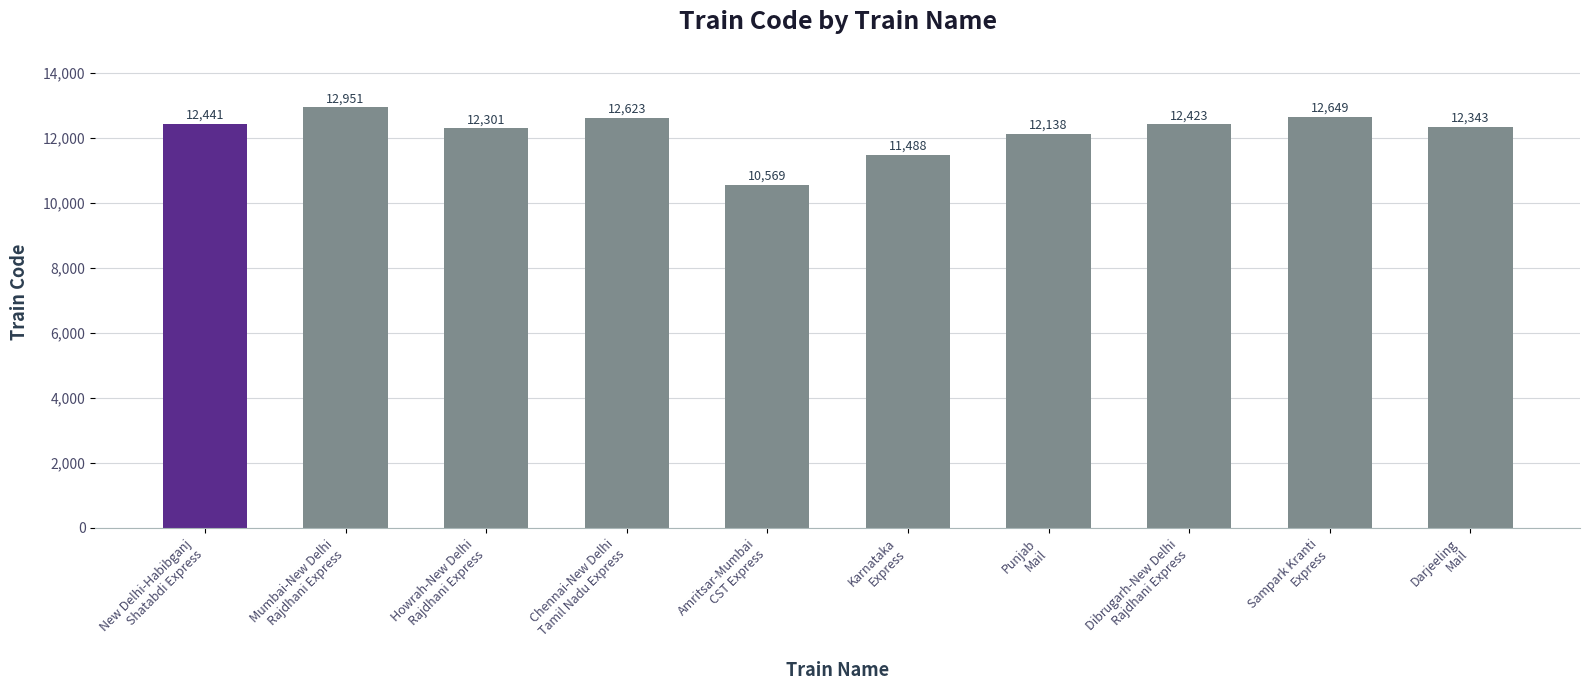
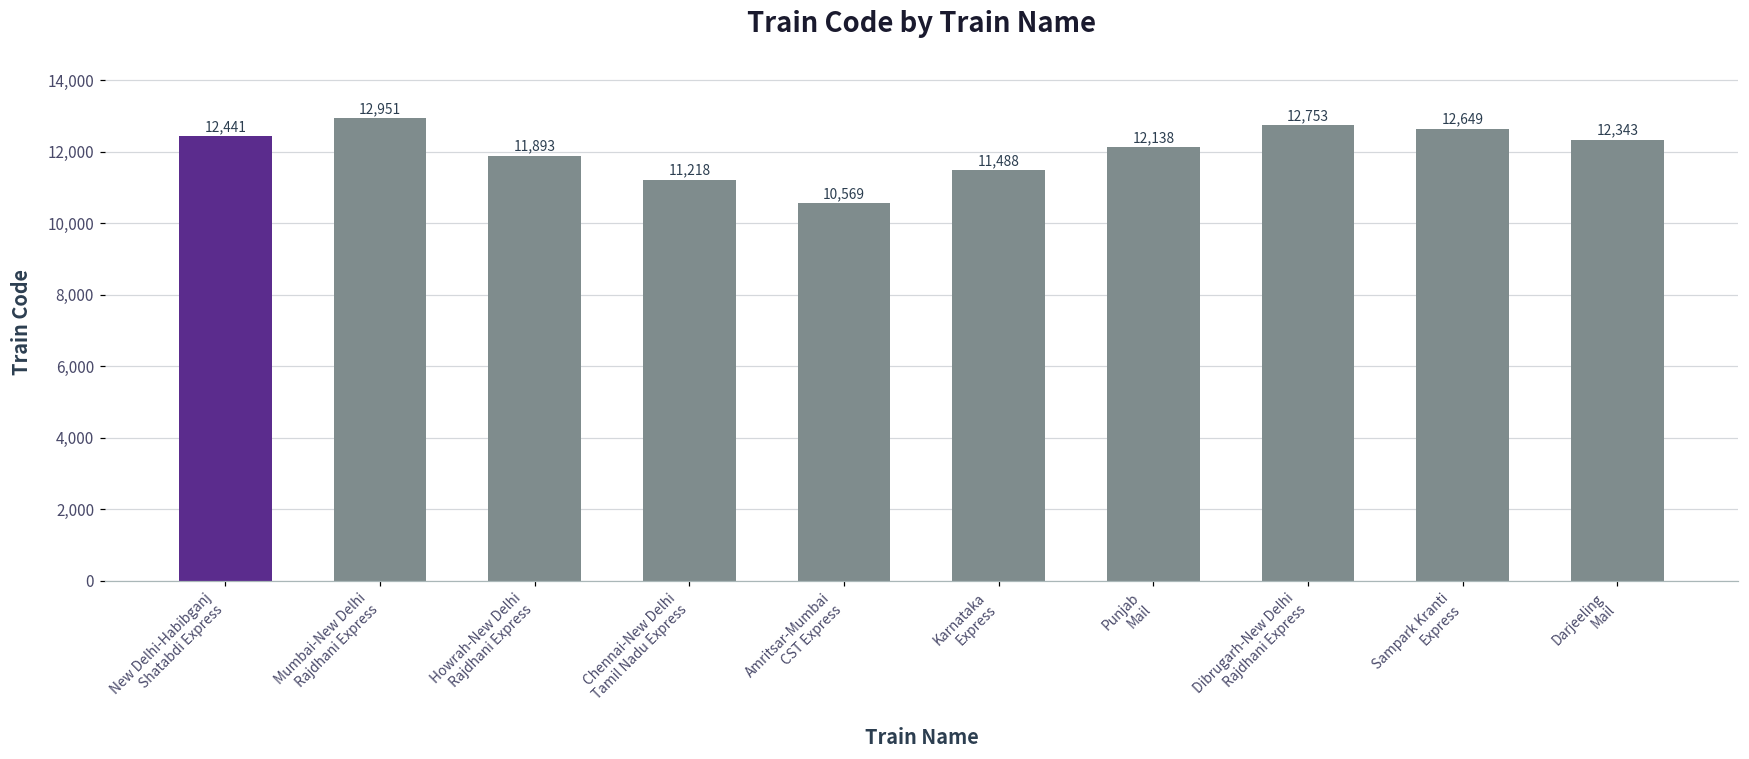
Howrah-New Delhi Rajdhani Express: 12,301 -> 11,893
Chennai-New Delhi Tamil Nadu Express: 12,623 -> 11,218
Dibrugarh-New Delhi Rajdhani Express: 12,423 -> 12,753
